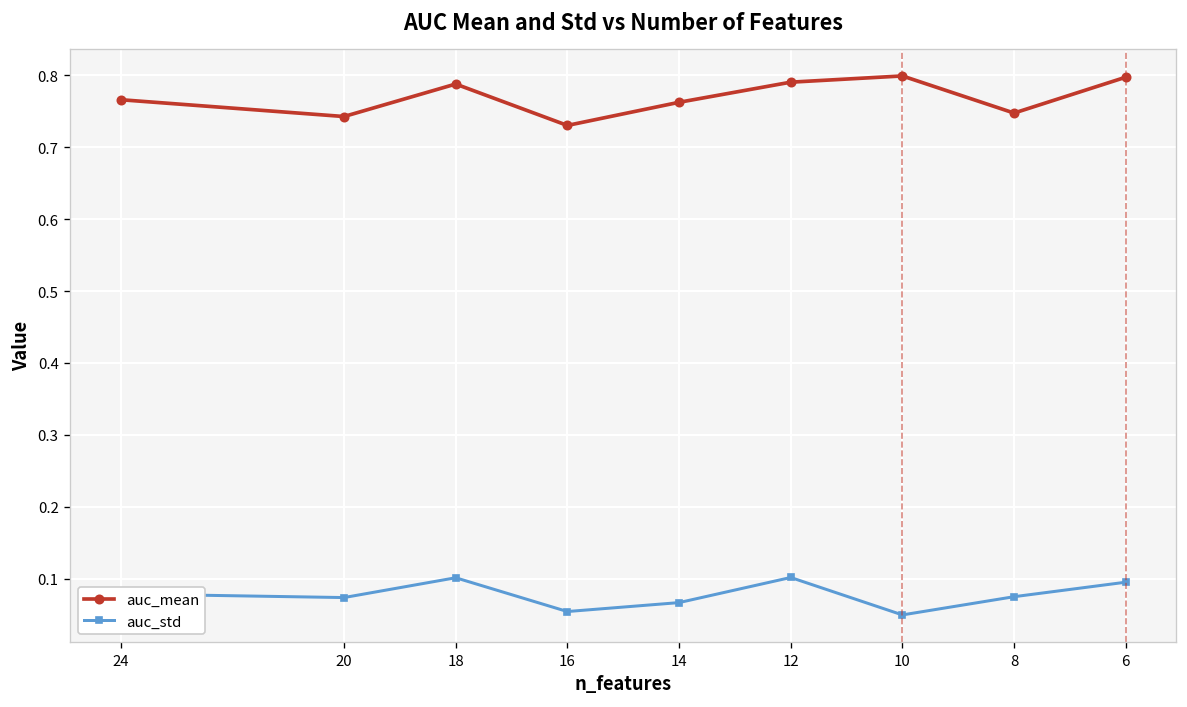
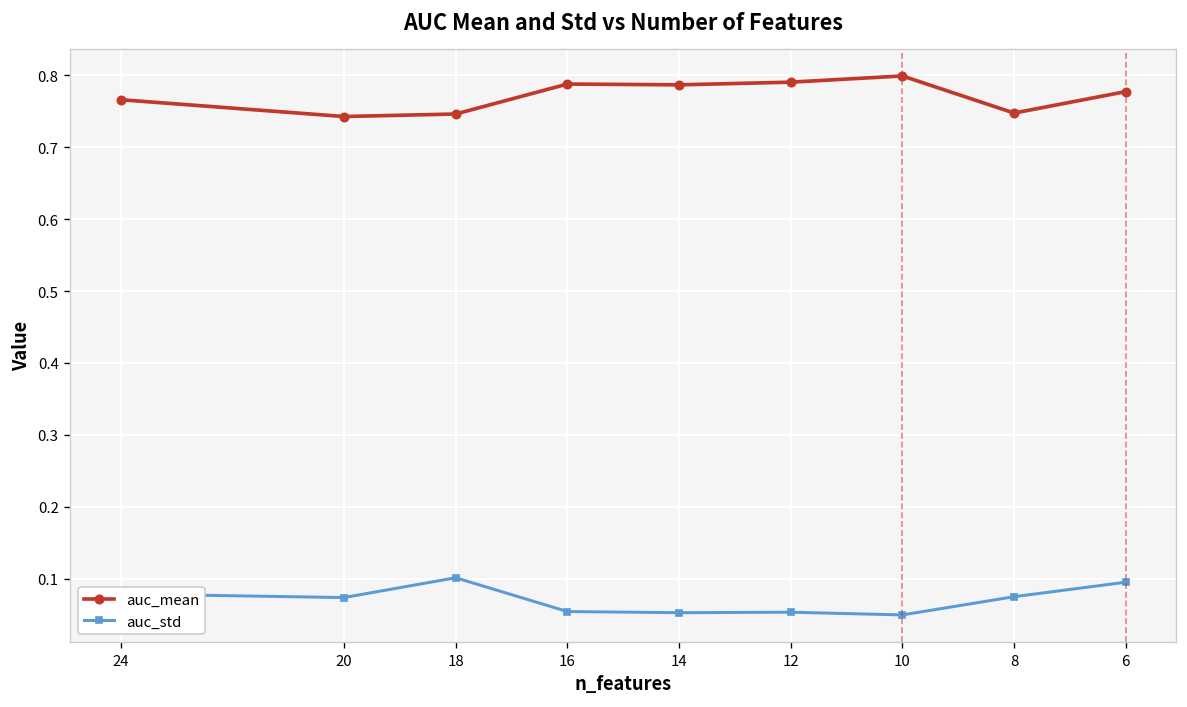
auc_mean, 18: 0.79 -> 0.75
auc_mean, 16: 0.73 -> 0.79
auc_mean, 14: 0.76 -> 0.79
auc_std, 14: 0.07 -> 0.05
auc_std, 12: 0.10 -> 0.05
auc_mean, 6: 0.80 -> 0.78
